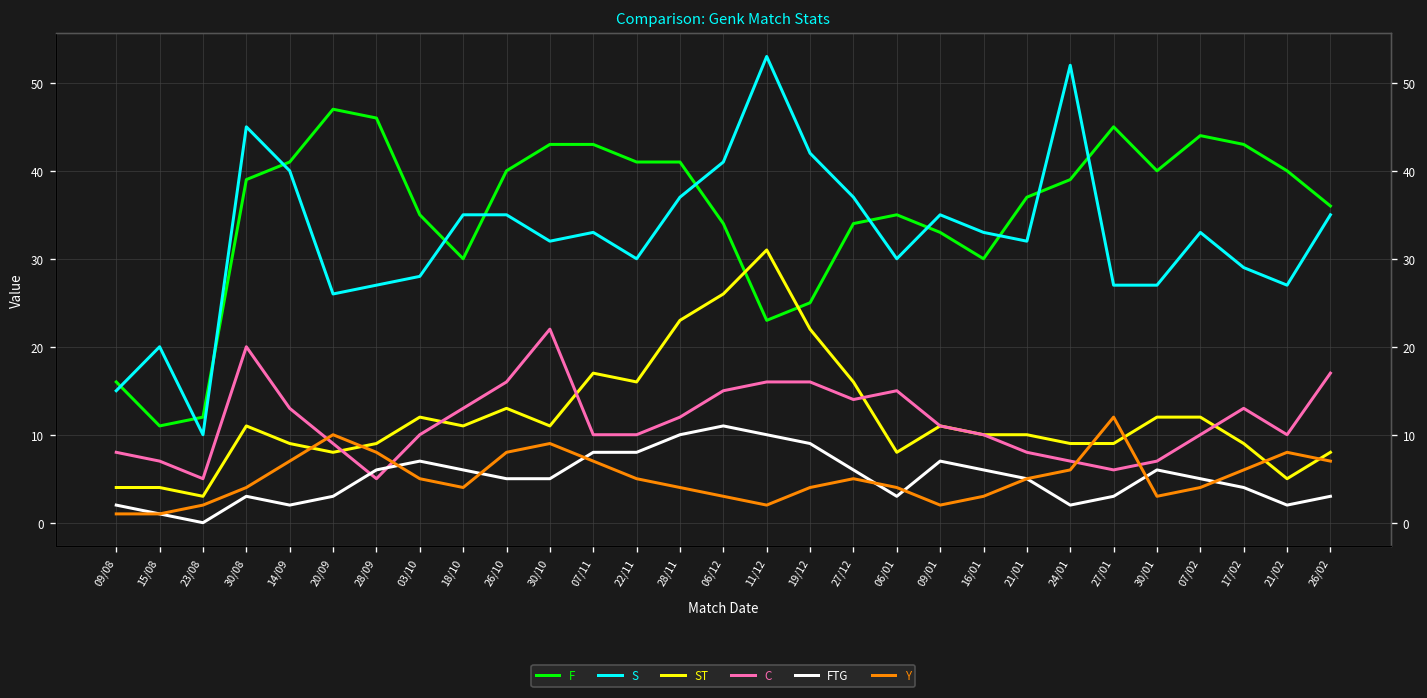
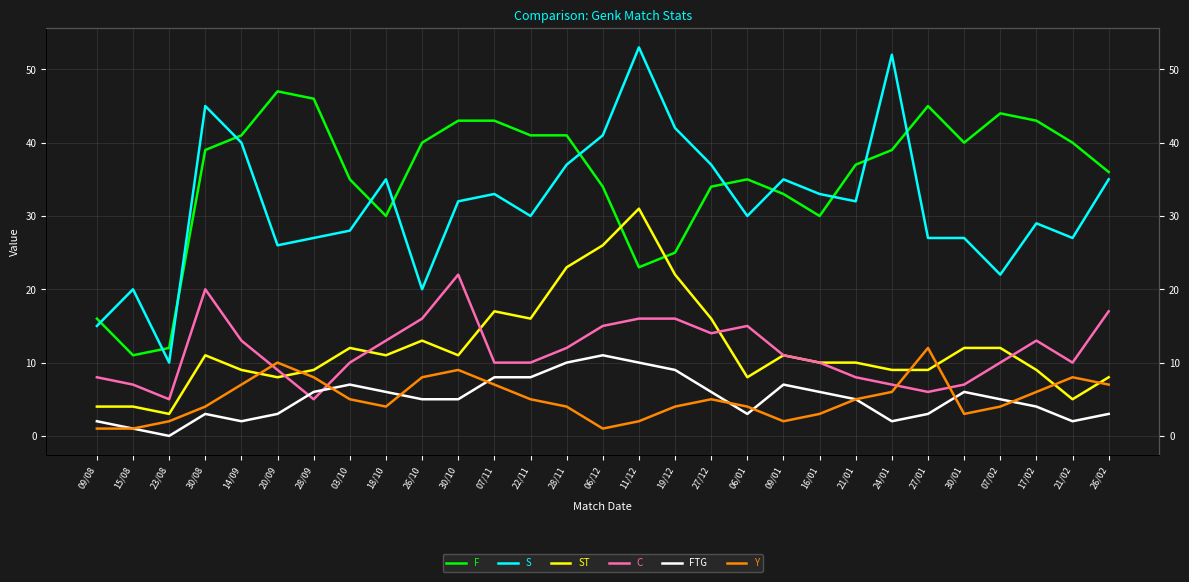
S, 26/10: 35 -> 20
Y, 06/12: 3 -> 1
S, 07/02: 33 -> 22
